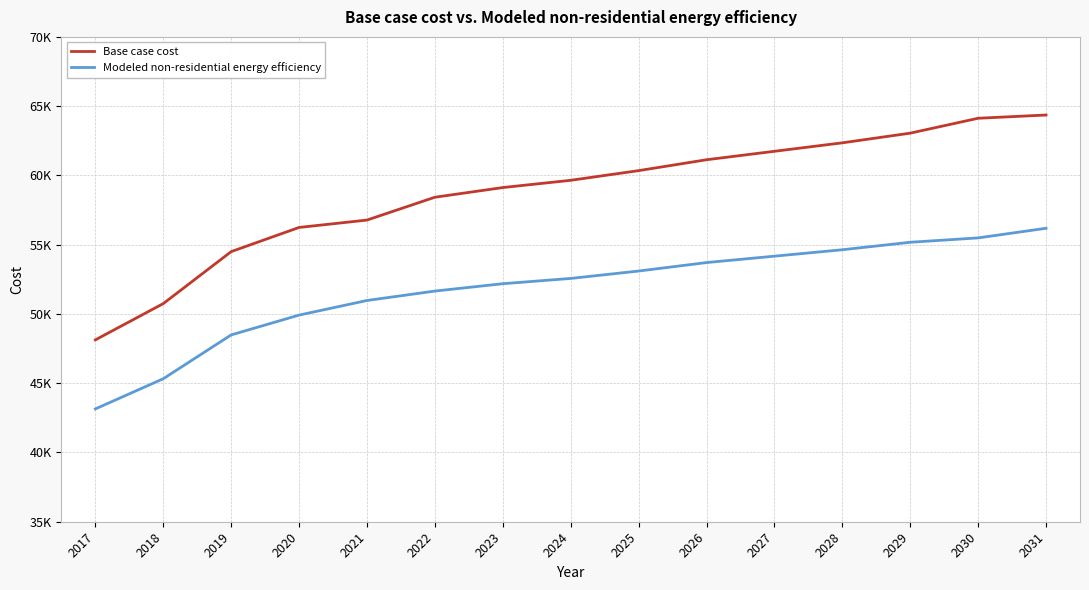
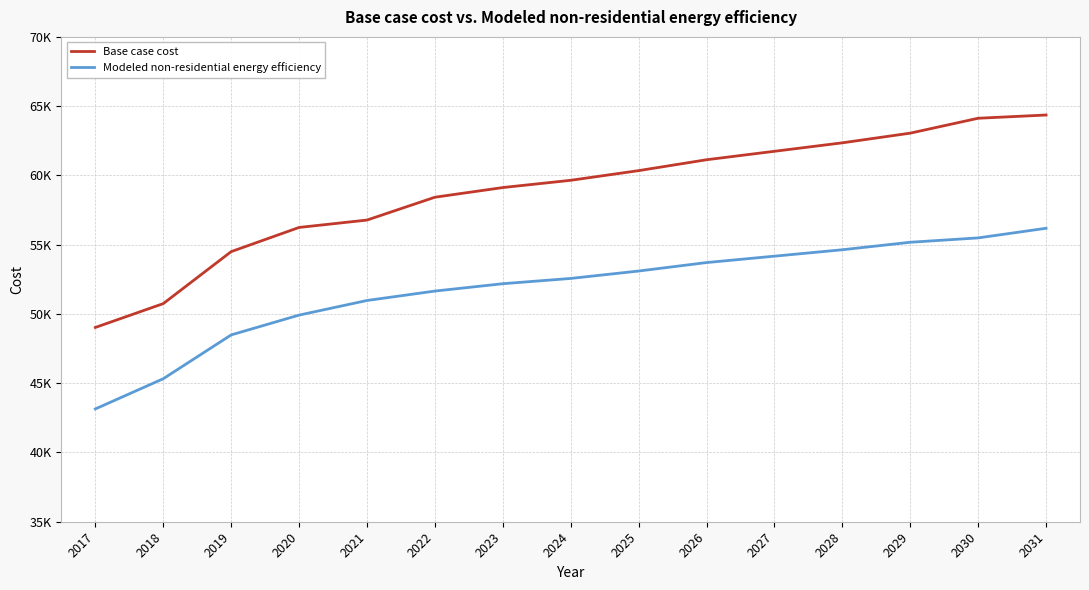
Base case cost, 2017: 48100 -> 49000
